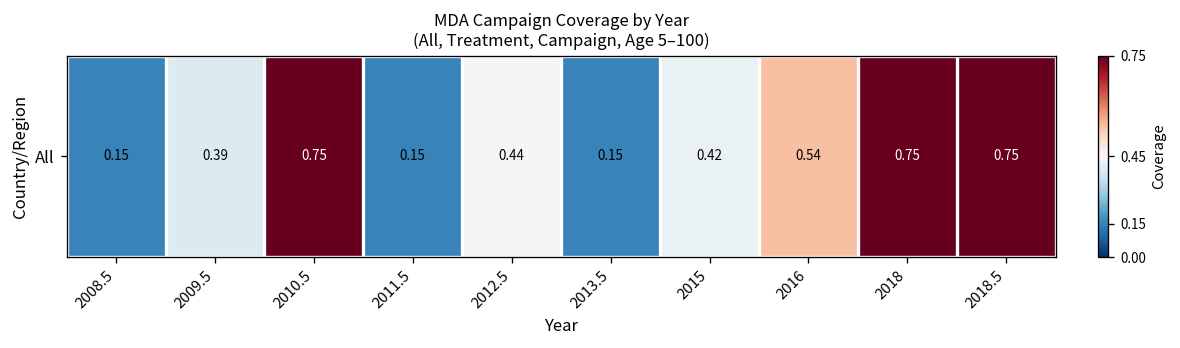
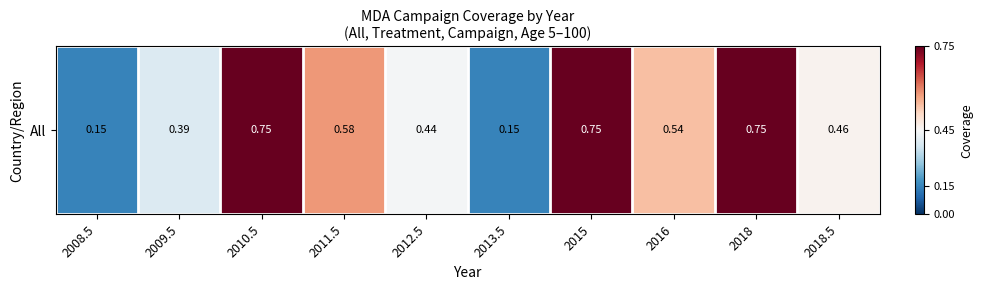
All, 2011.5: 0.15 -> 0.58
All, 2015: 0.42 -> 0.75
All, 2018.5: 0.75 -> 0.46
